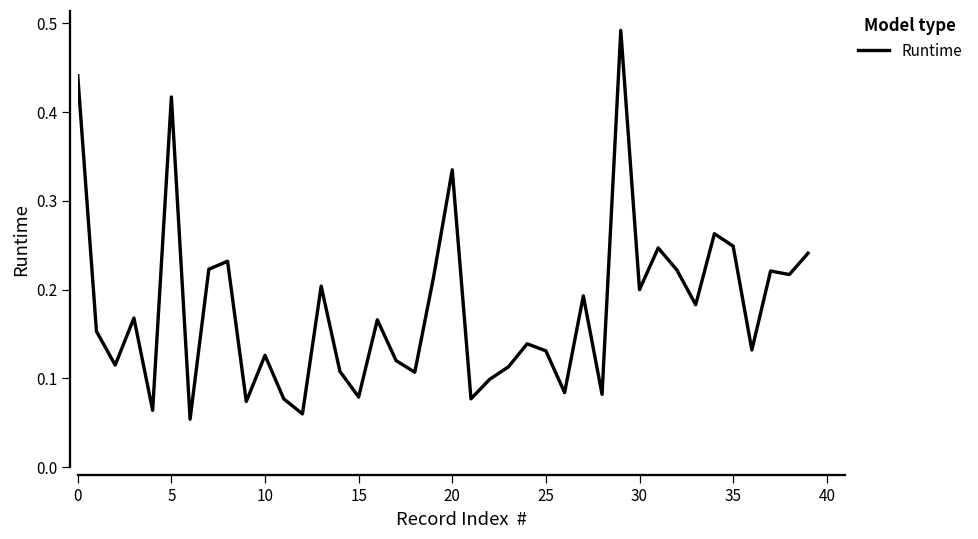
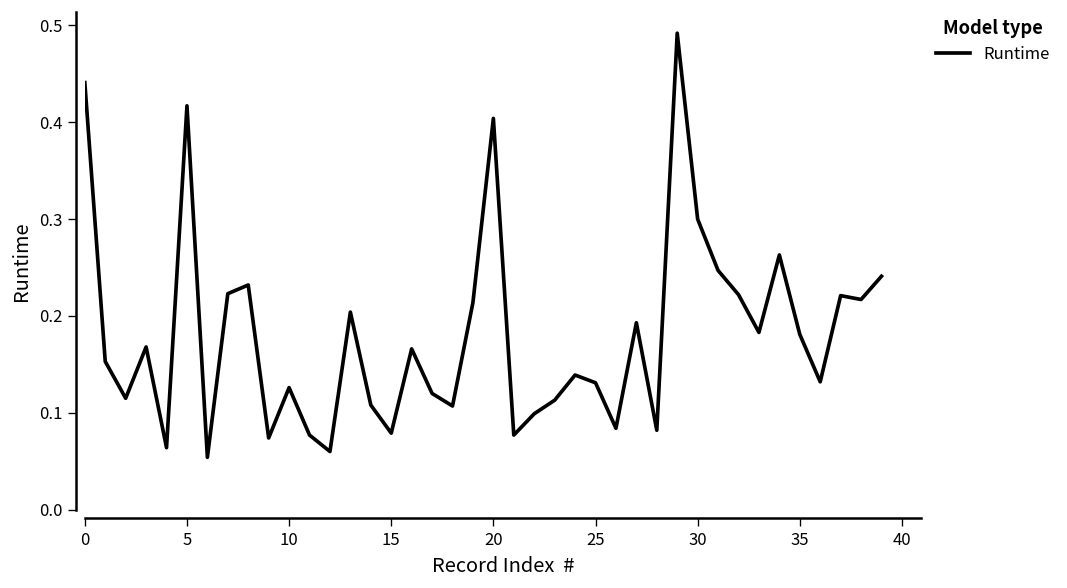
20: 0.34 -> 0.40
30: 0.2 -> 0.3
35: 0.25 -> 0.18
